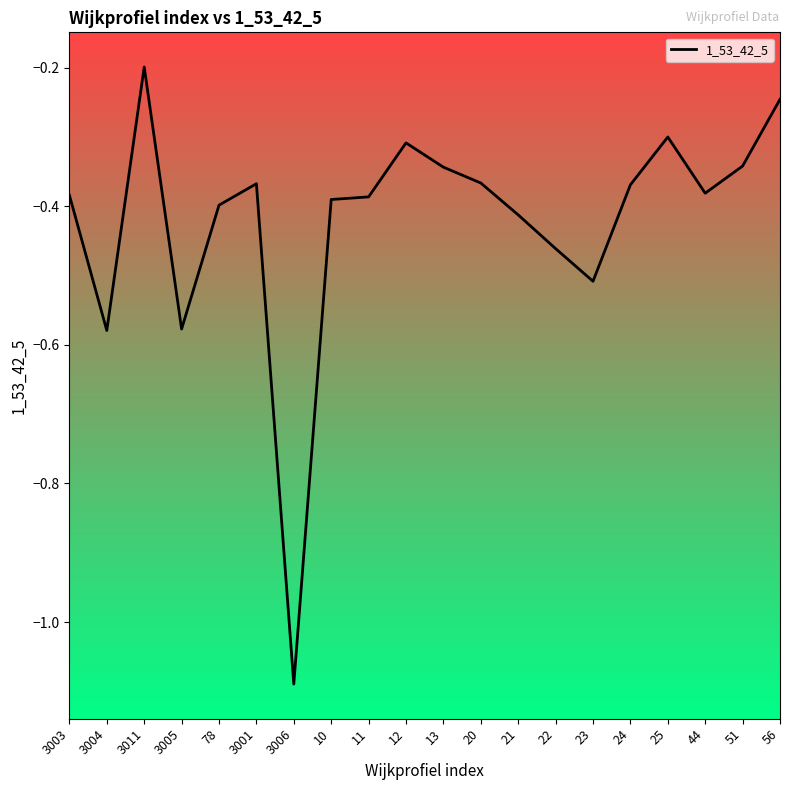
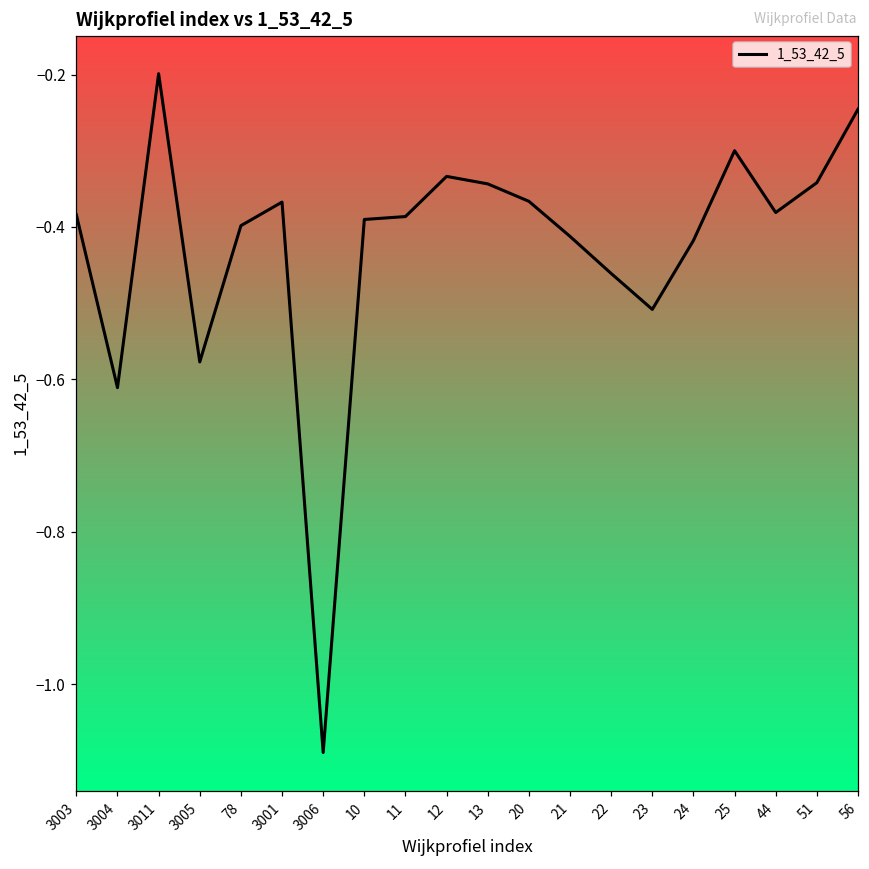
3004: -0.58 -> -0.61
12: -0.31 -> -0.33
24: -0.37 -> -0.42
